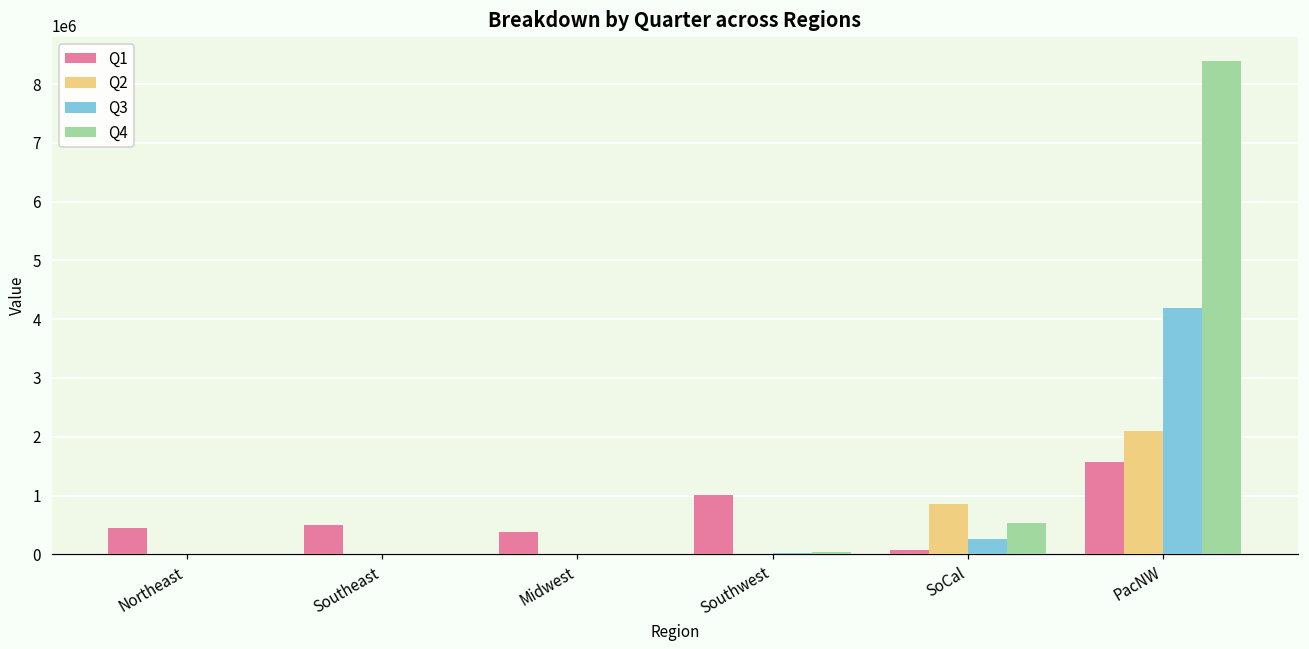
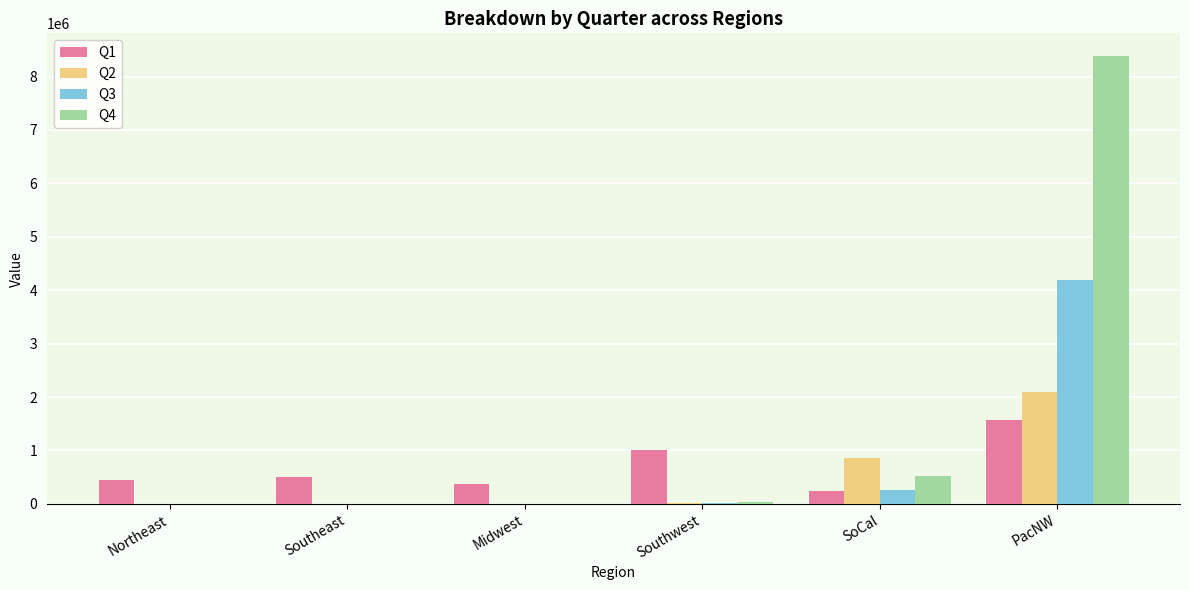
Q1, SoCal: 100000 -> 200000
